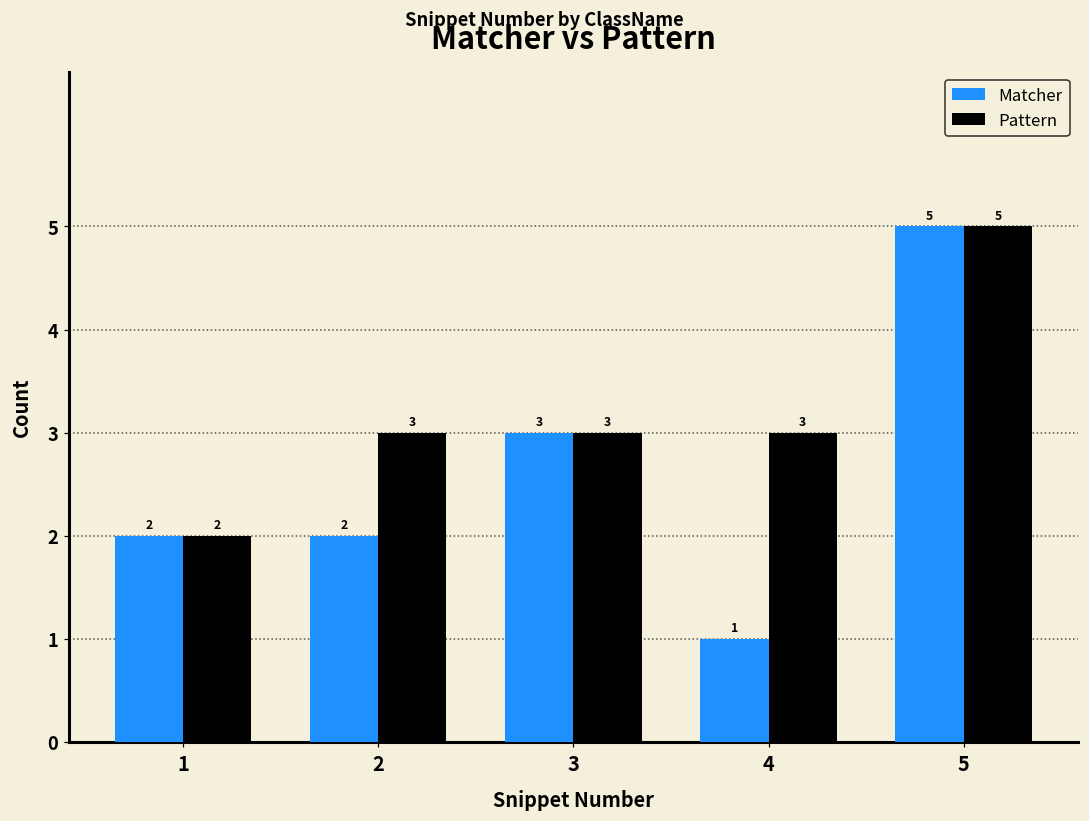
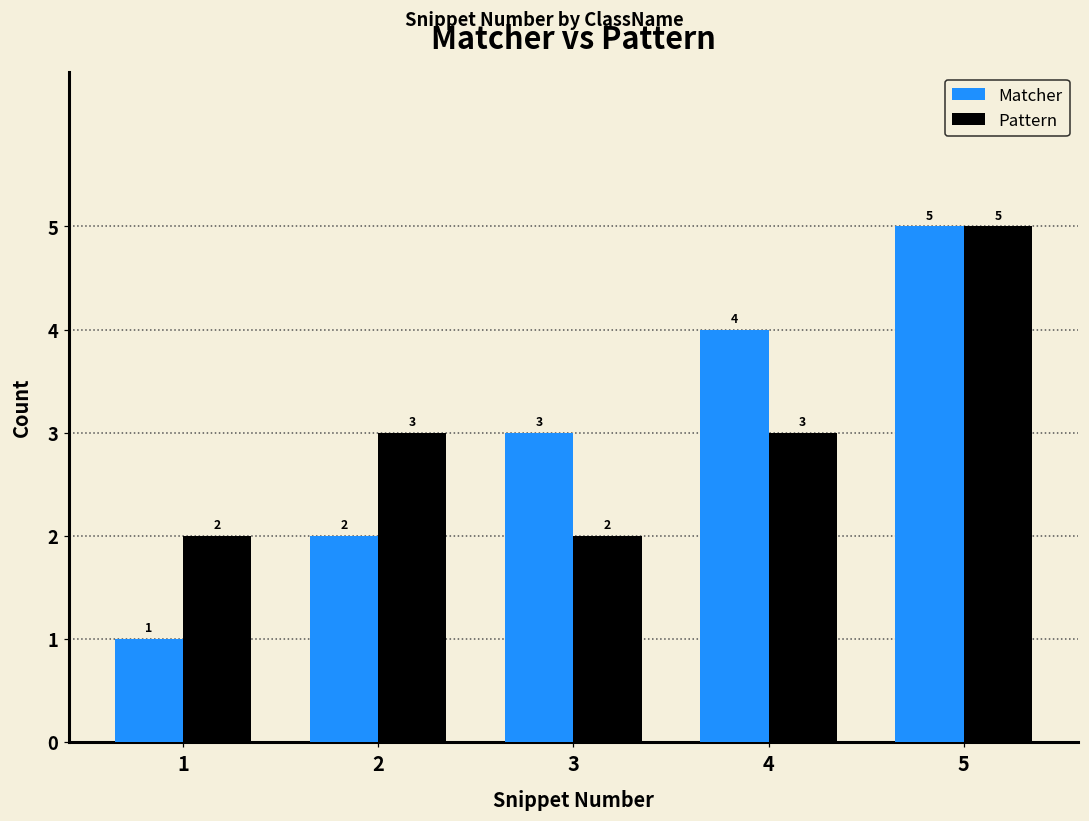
Matcher, 1: 2 -> 1
Pattern, 3: 3 -> 2
Matcher, 4: 1 -> 4
